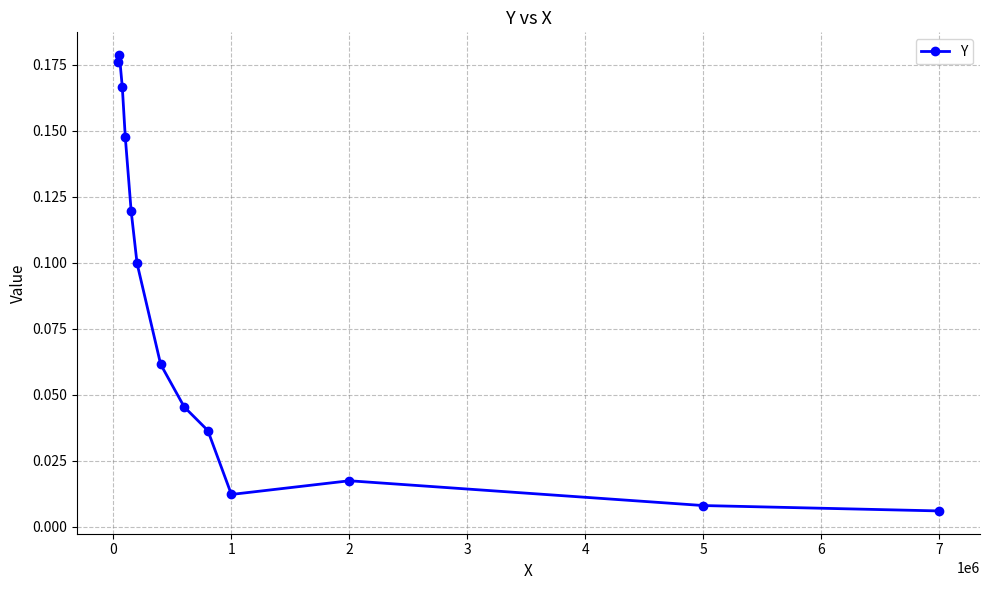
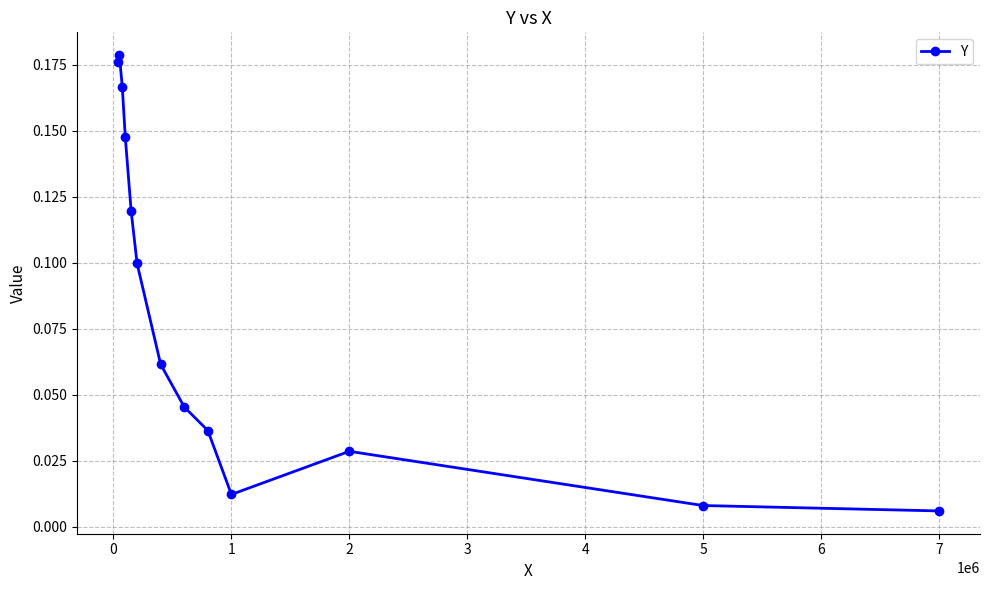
2: 0.017 -> 0.029
